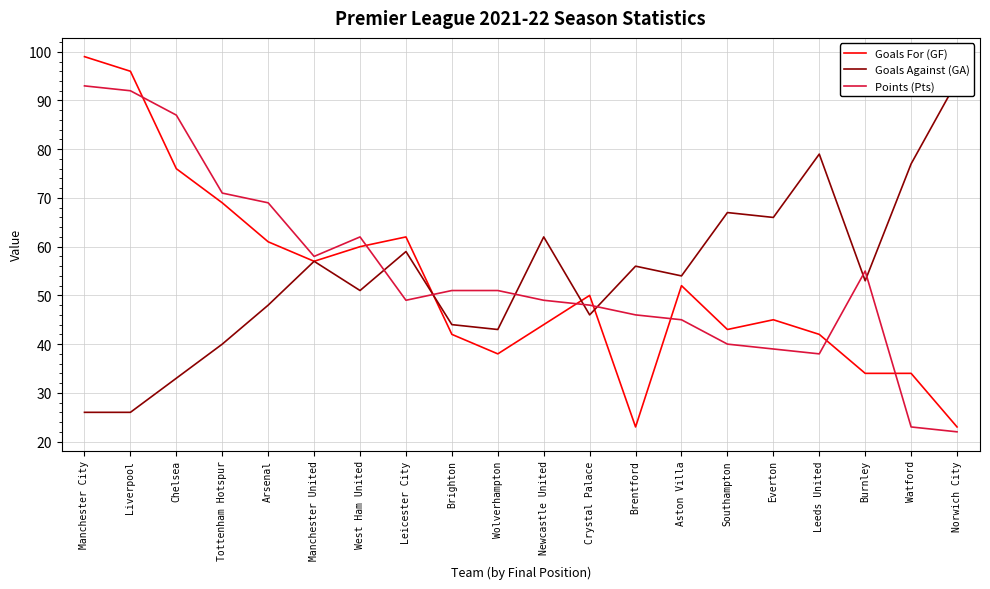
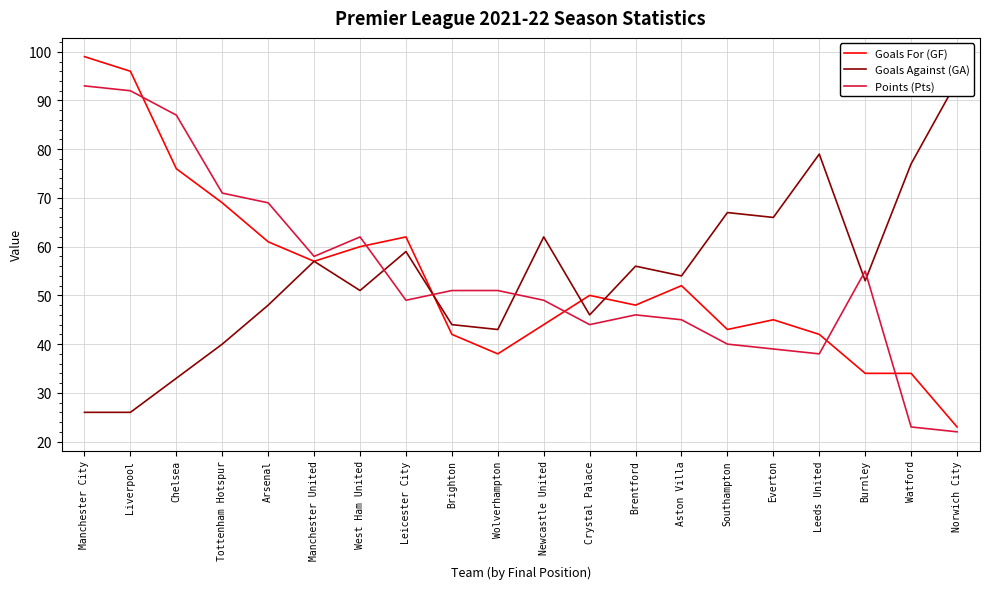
Points (Pts), Crystal Palace: 48 -> 44
Goals For (GF), Brentford: 23 -> 48
